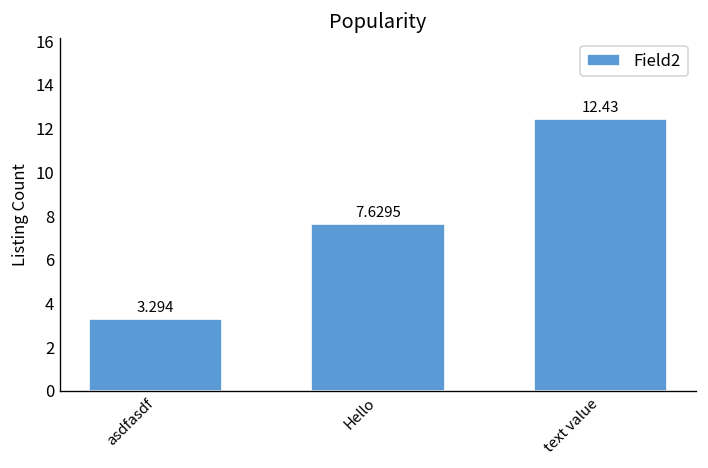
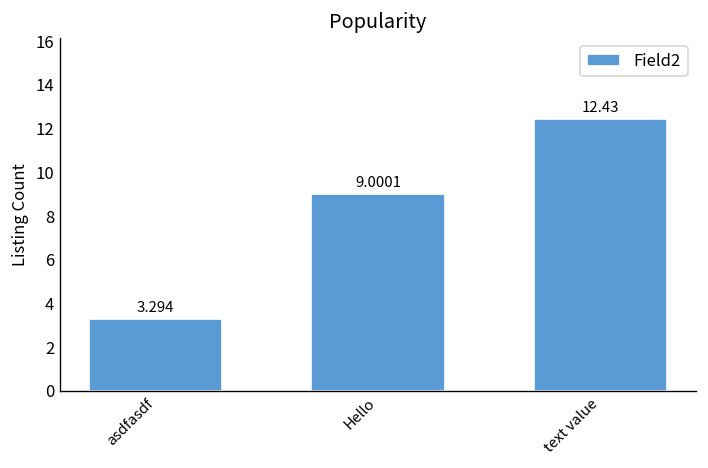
Hello: 7.6295 -> 9.0001
